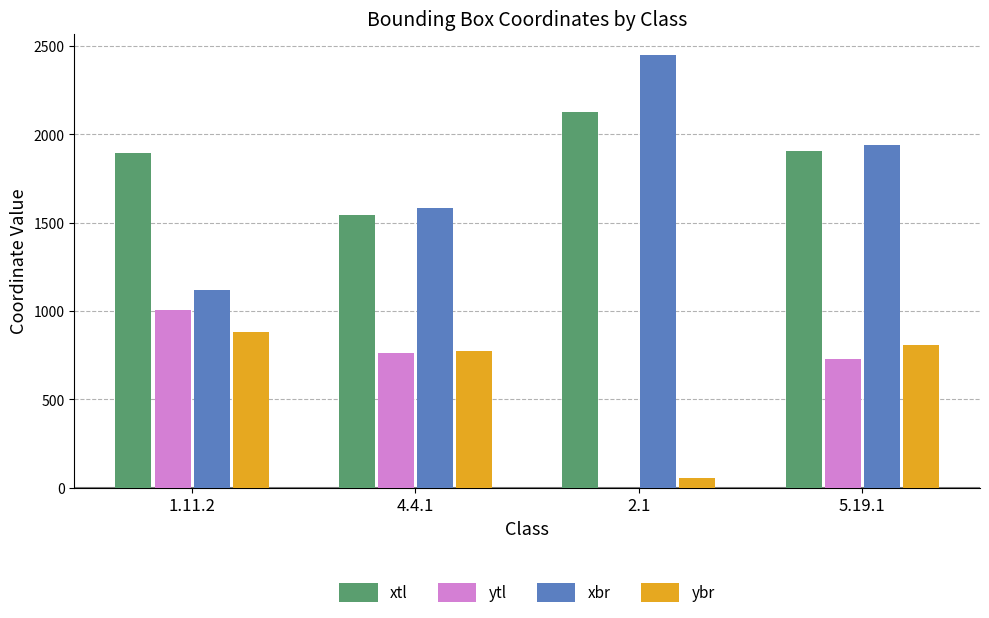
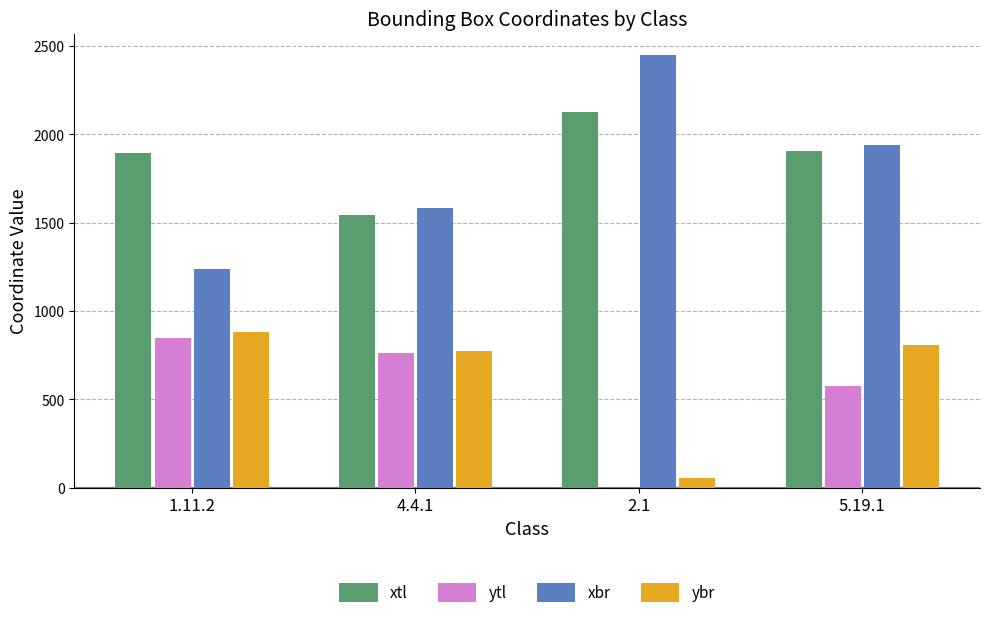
ytl, 1.11.2: 1010 -> 850
xbr, 1.11.2: 1120 -> 1240
ytl, 5.19.1: 730 -> 580
